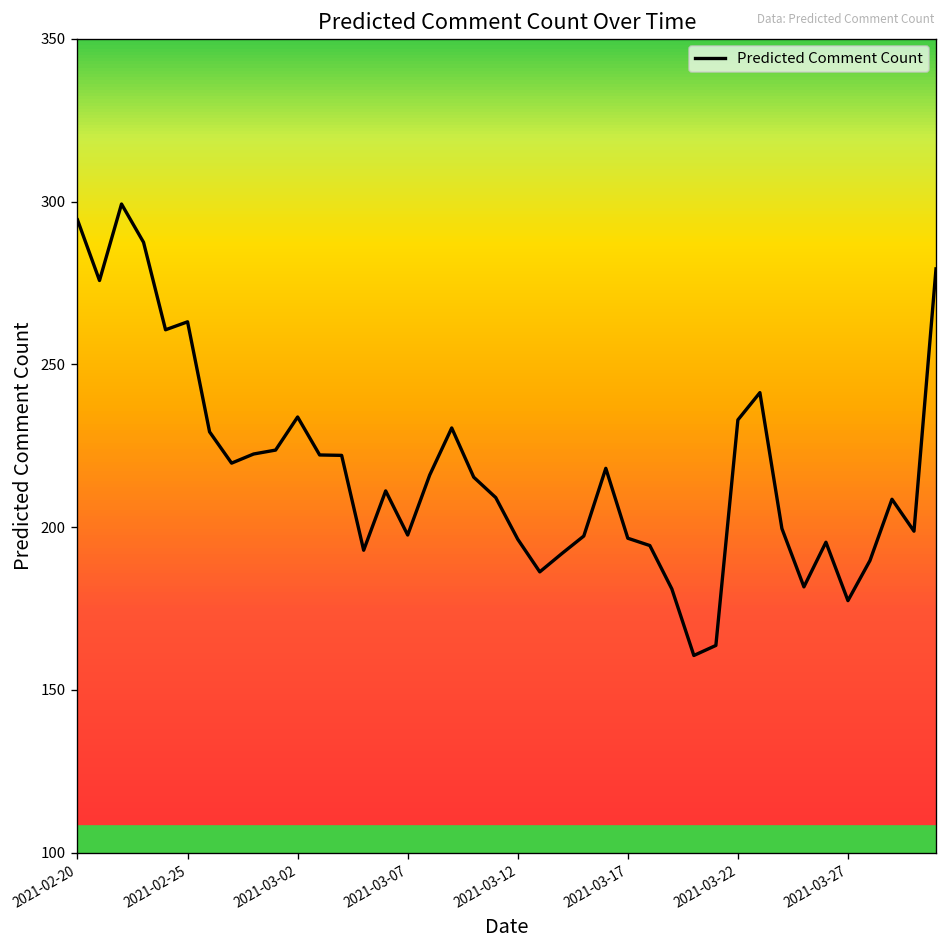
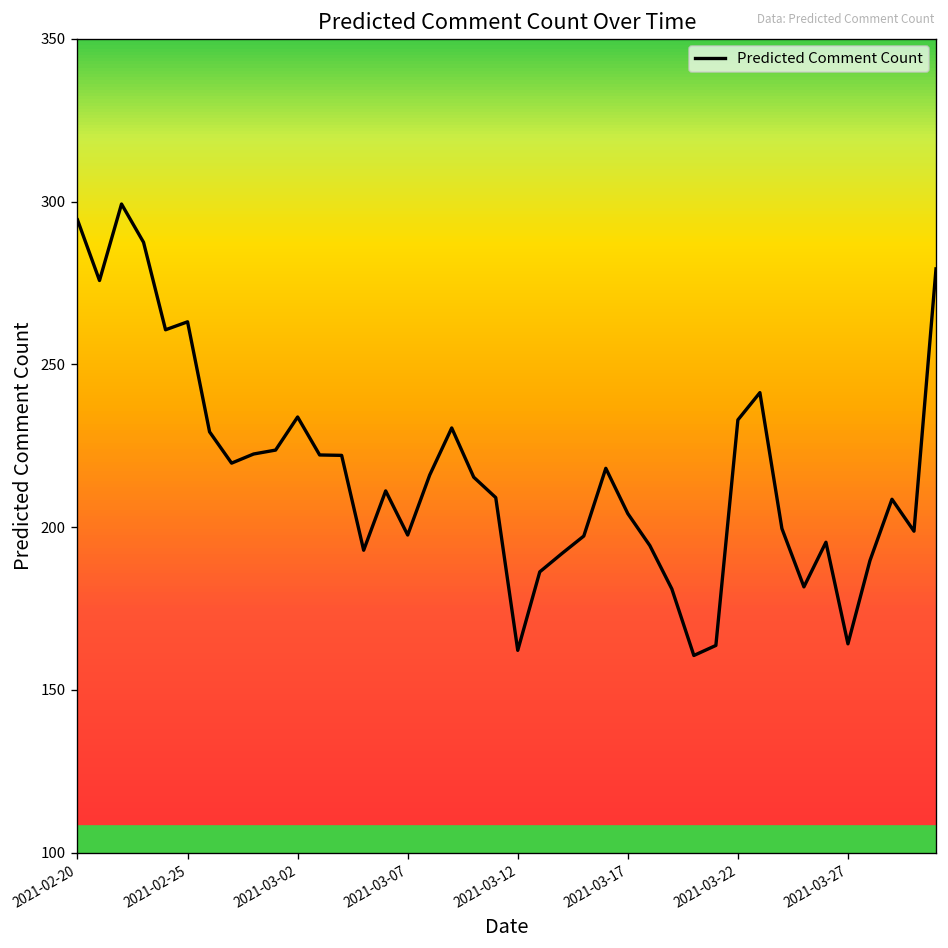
2021-03-12: 196 -> 162
2021-03-17: 197 -> 204
2021-03-27: 177 -> 164
